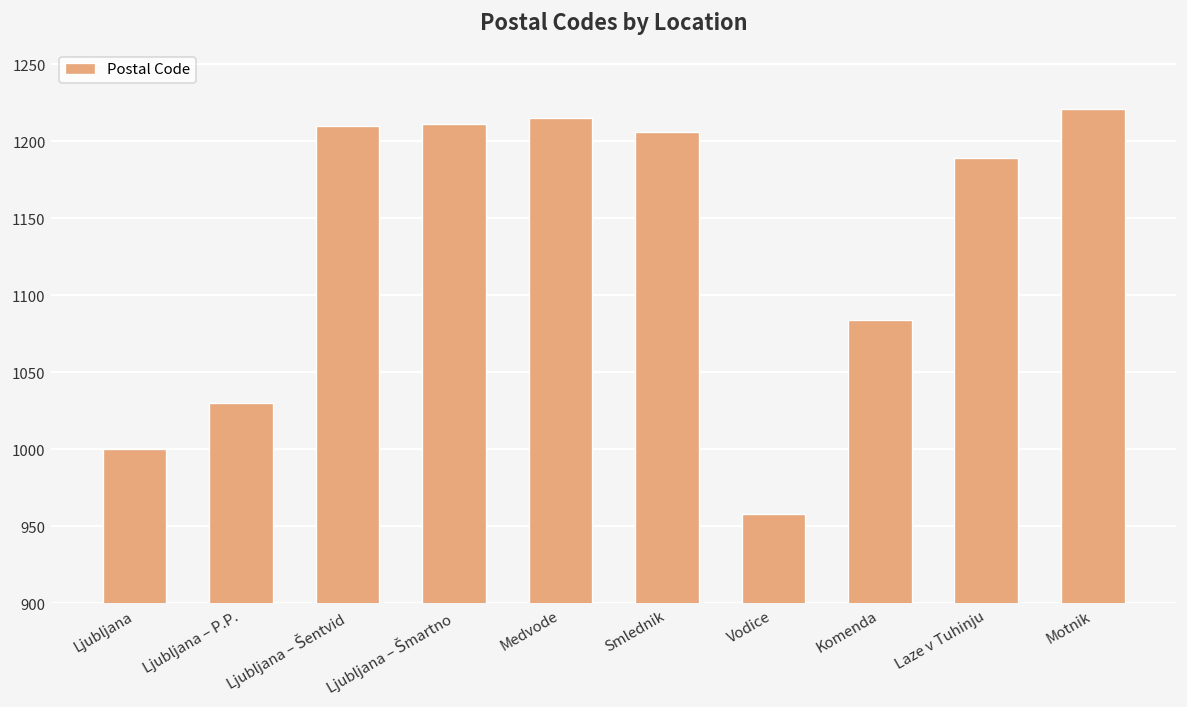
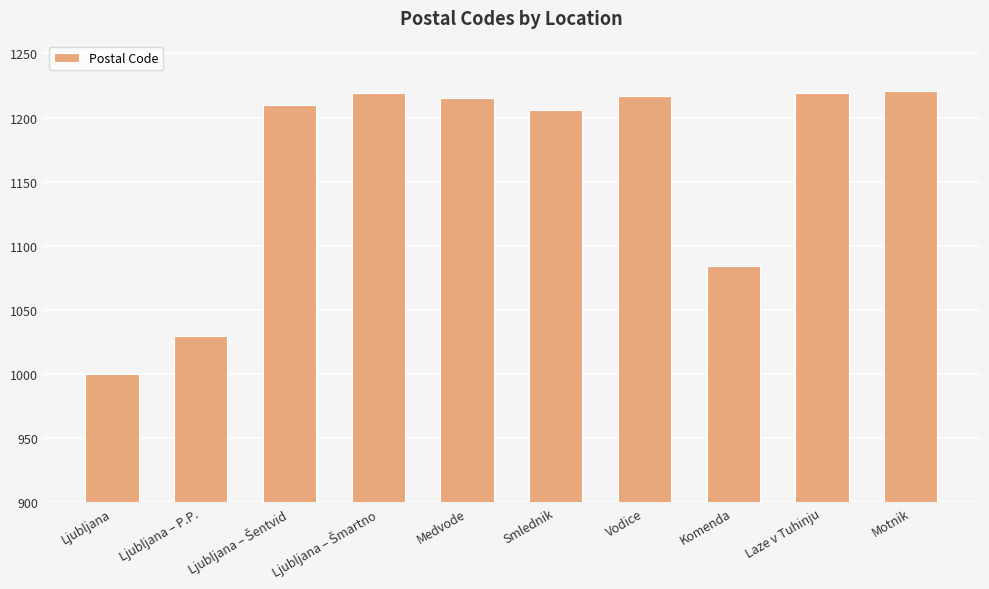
Ljubljana – Šmartno: 1211 -> 1219
Vodice: 958 -> 1217
Laze v Tuhinju: 1189 -> 1219
